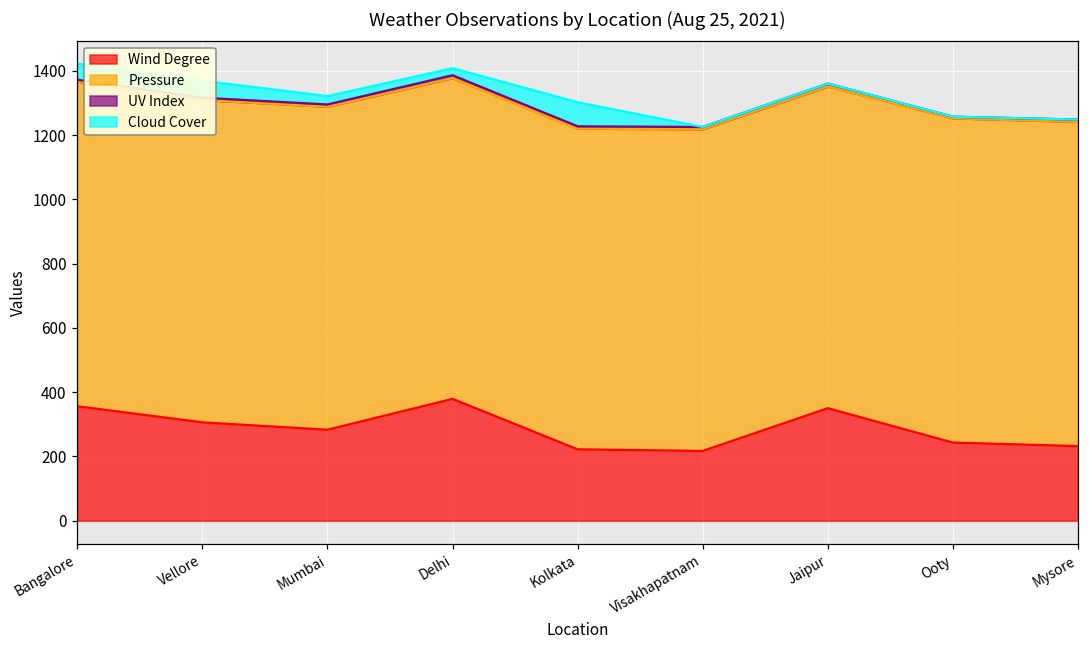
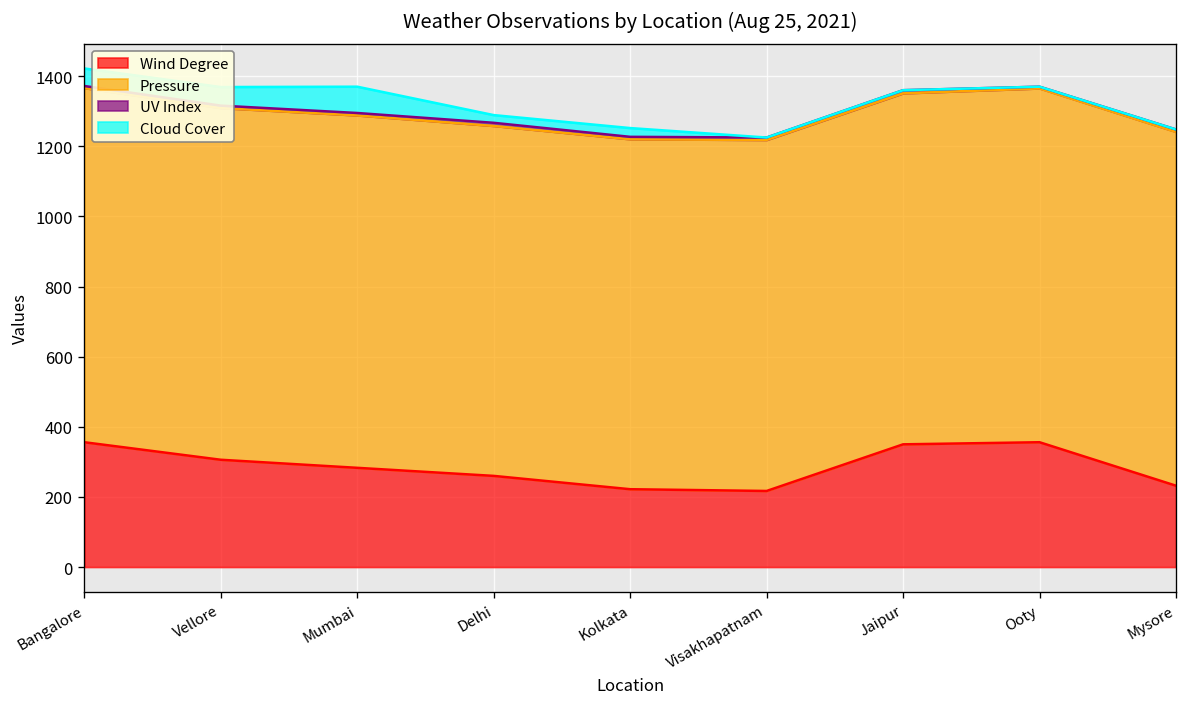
Cloud Cover, Mumbai: 30 -> 80
Wind Degree, Delhi: 380 -> 260
Cloud Cover, Kolkata: 80 -> 30
Wind Degree, Ooty: 240 -> 360
